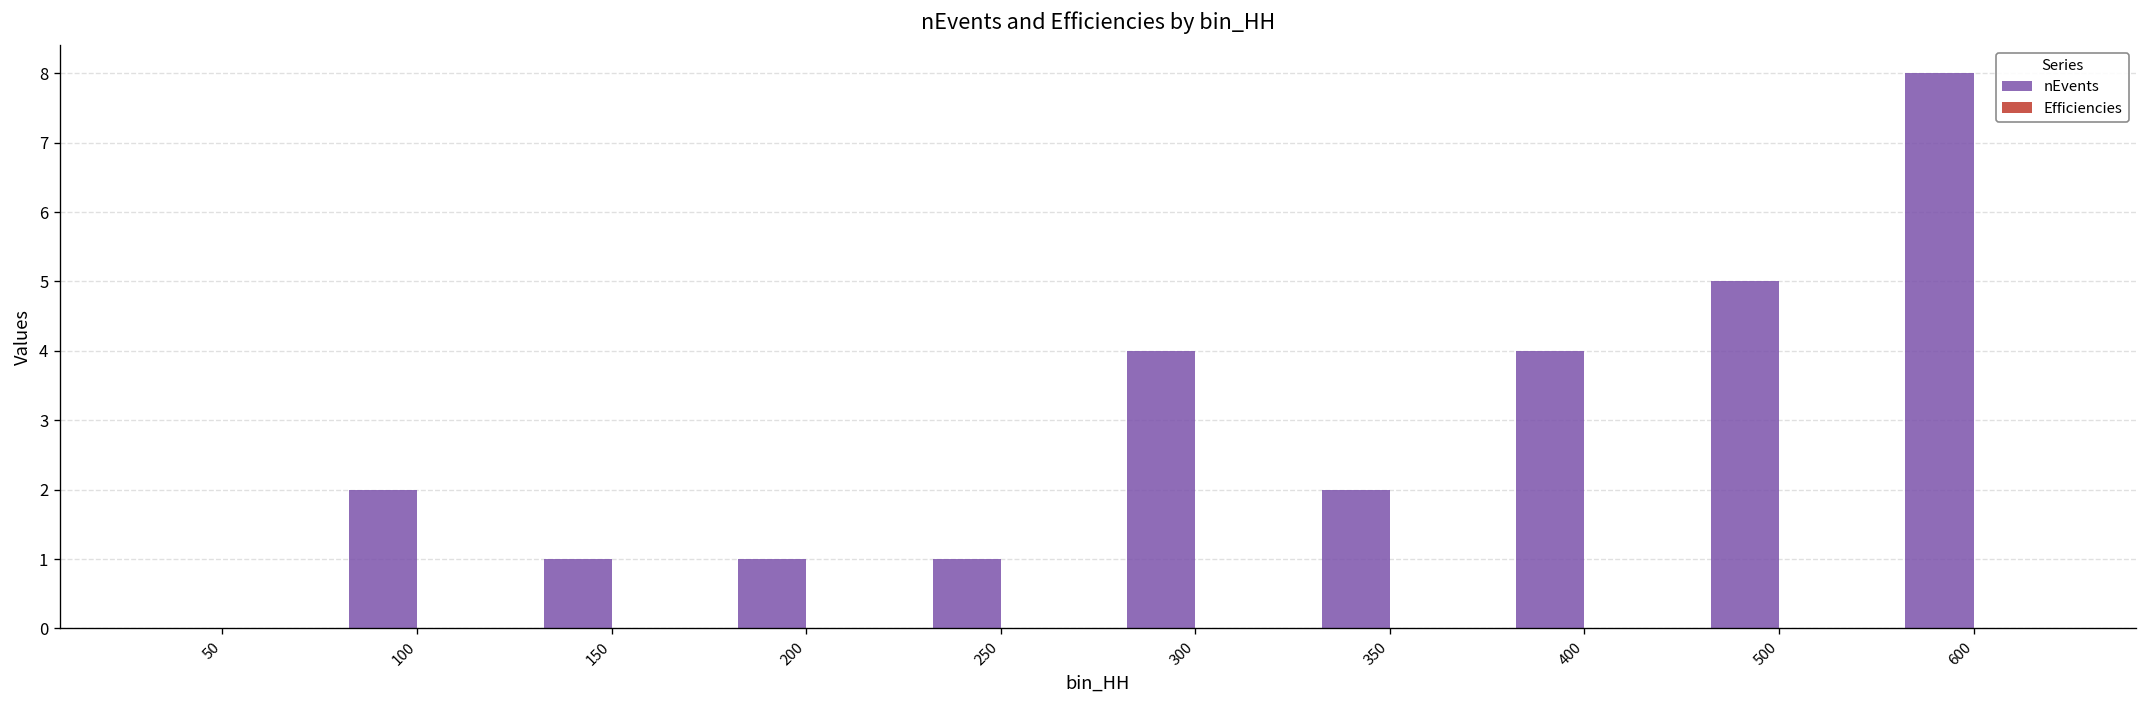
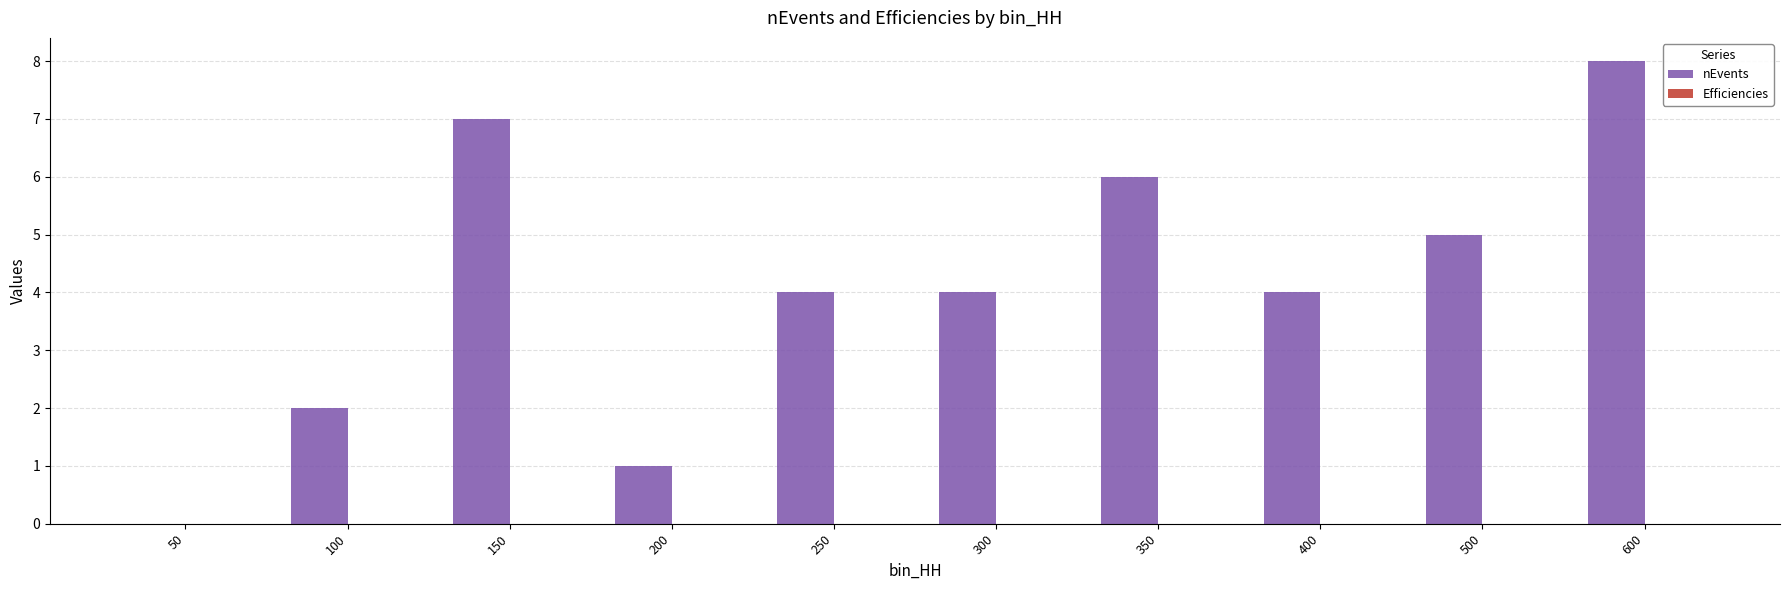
nEvents, 150: 1 -> 7
nEvents, 250: 1 -> 4
nEvents, 350: 2 -> 6
